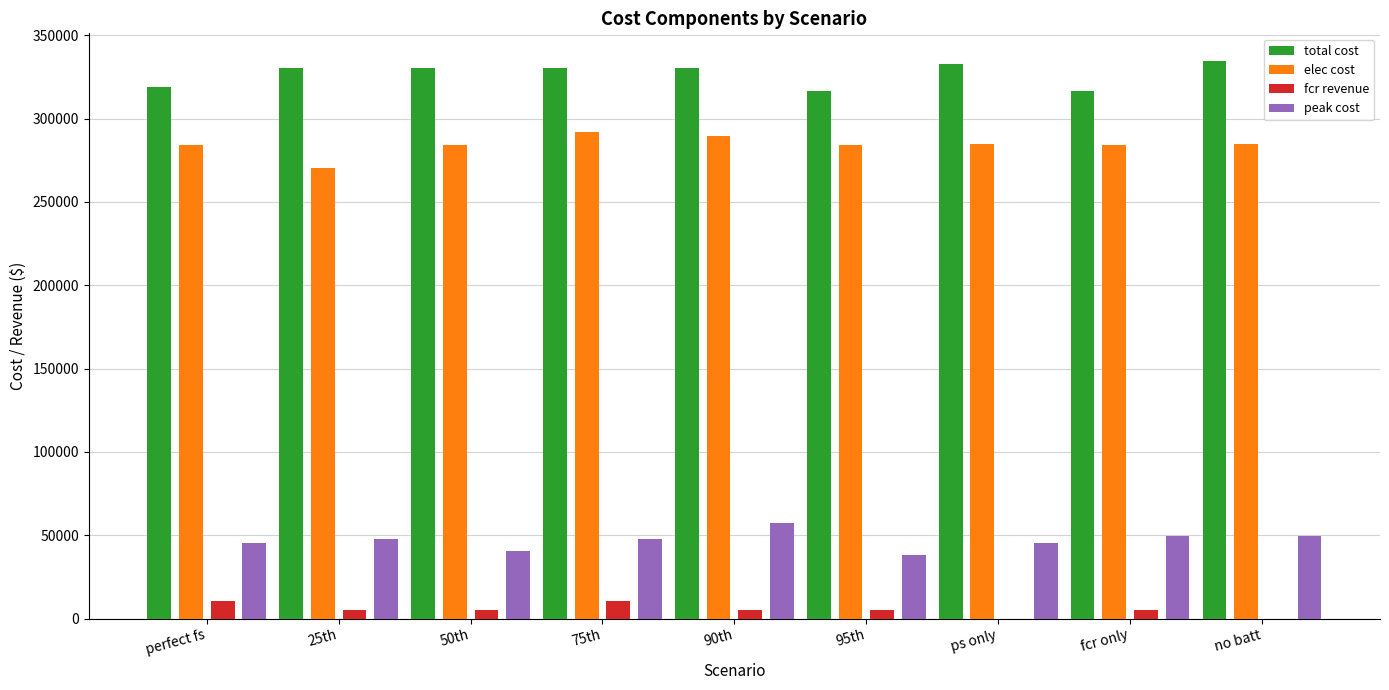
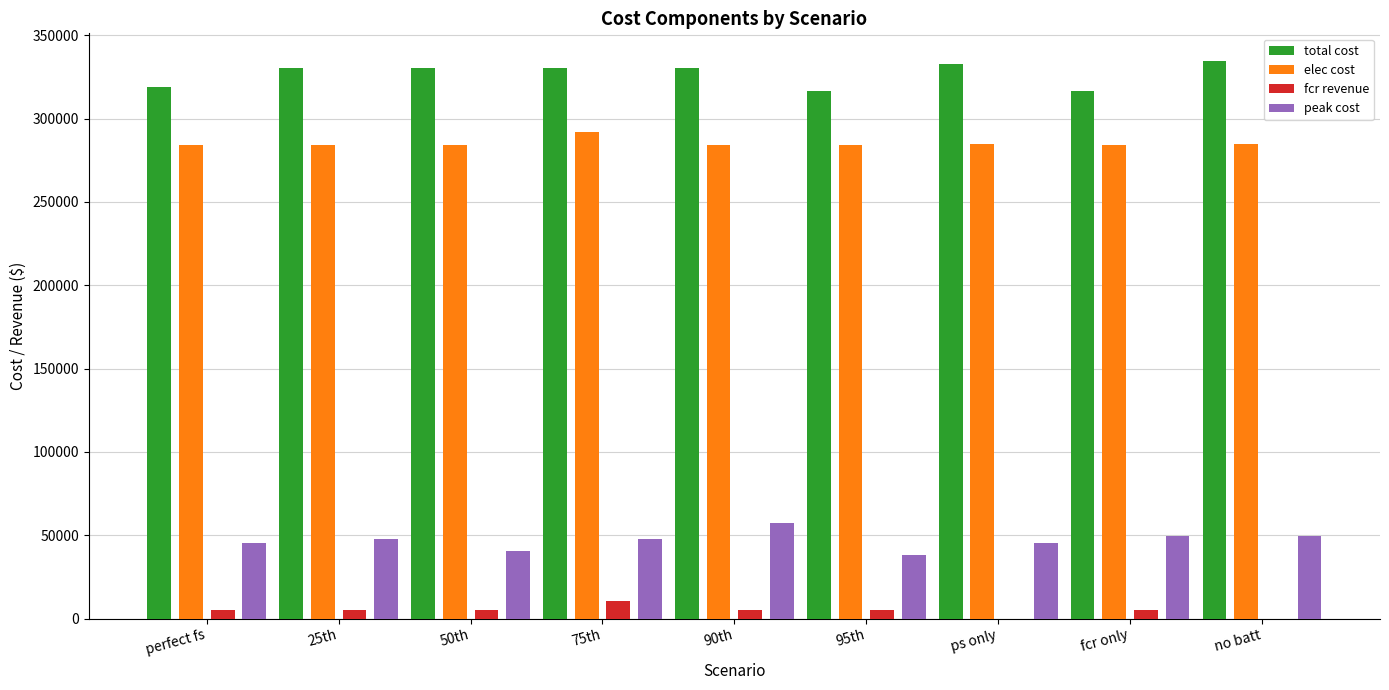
fcr revenue, perfect fs: 10000 -> 5000
elec cost, 25th: 271000 -> 284000
elec cost, 90th: 289000 -> 284000
